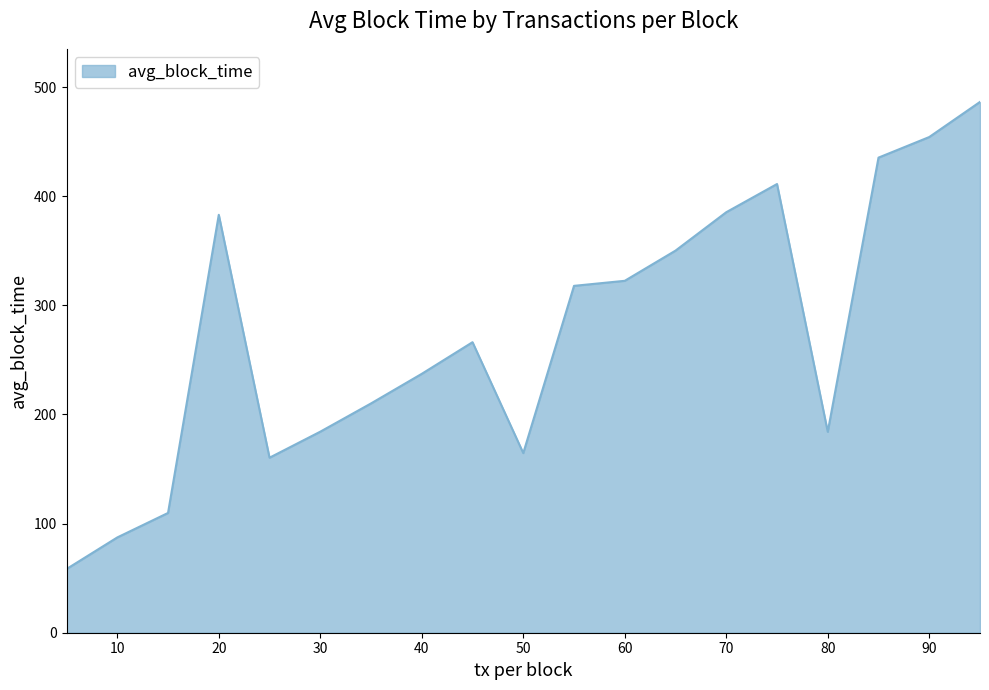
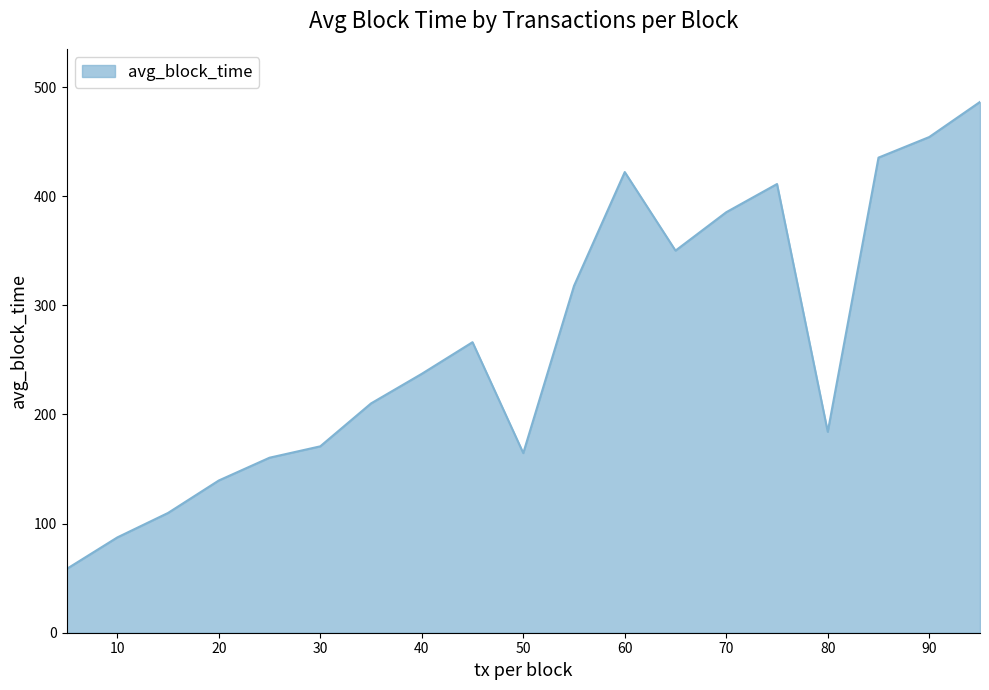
20: 383 -> 139
30: 184 -> 171
60: 322 -> 422
